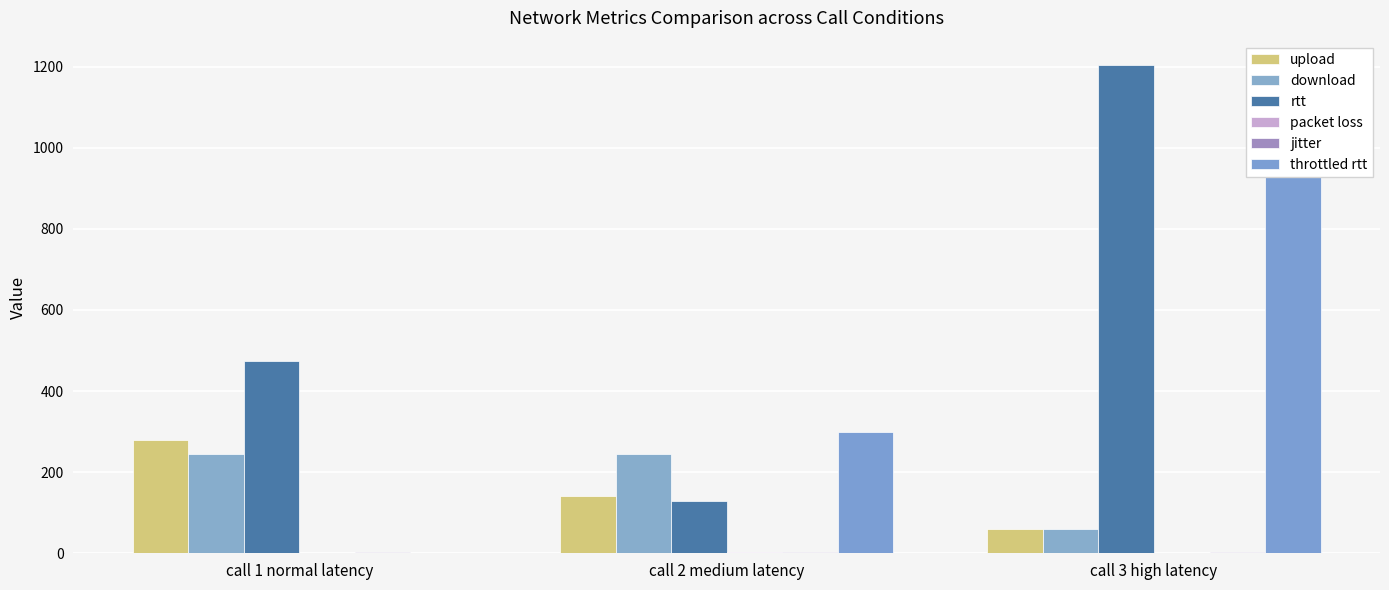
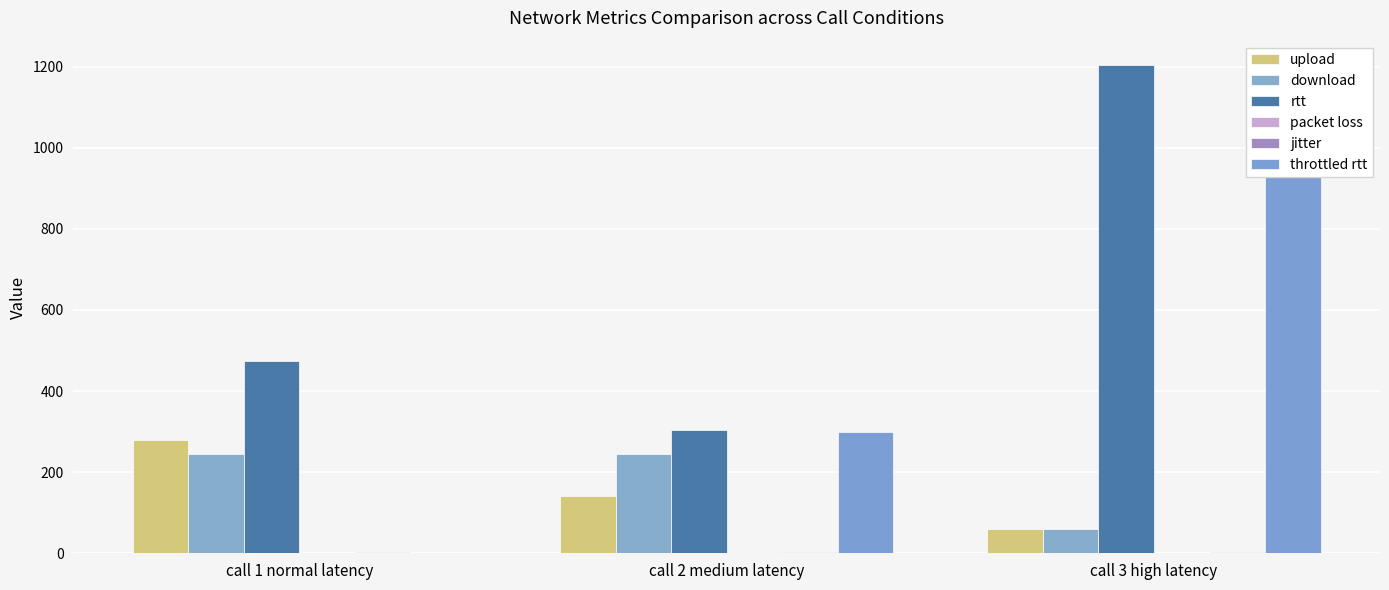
rtt, call 2 medium latency: 130 -> 300
